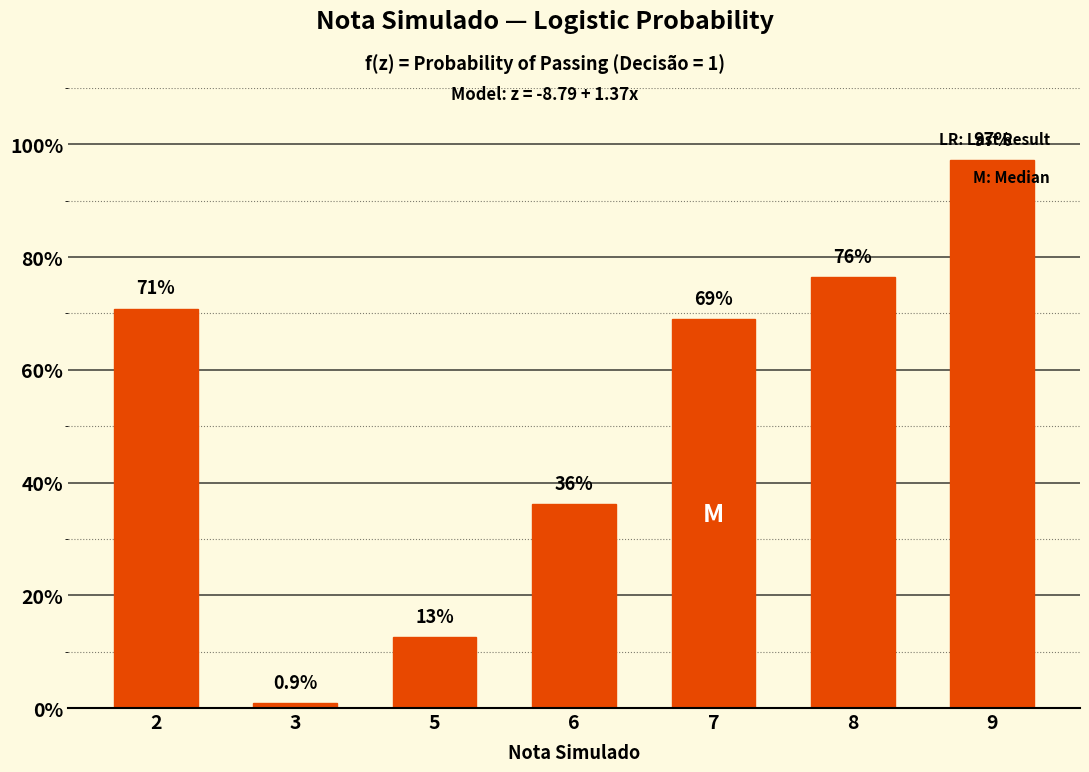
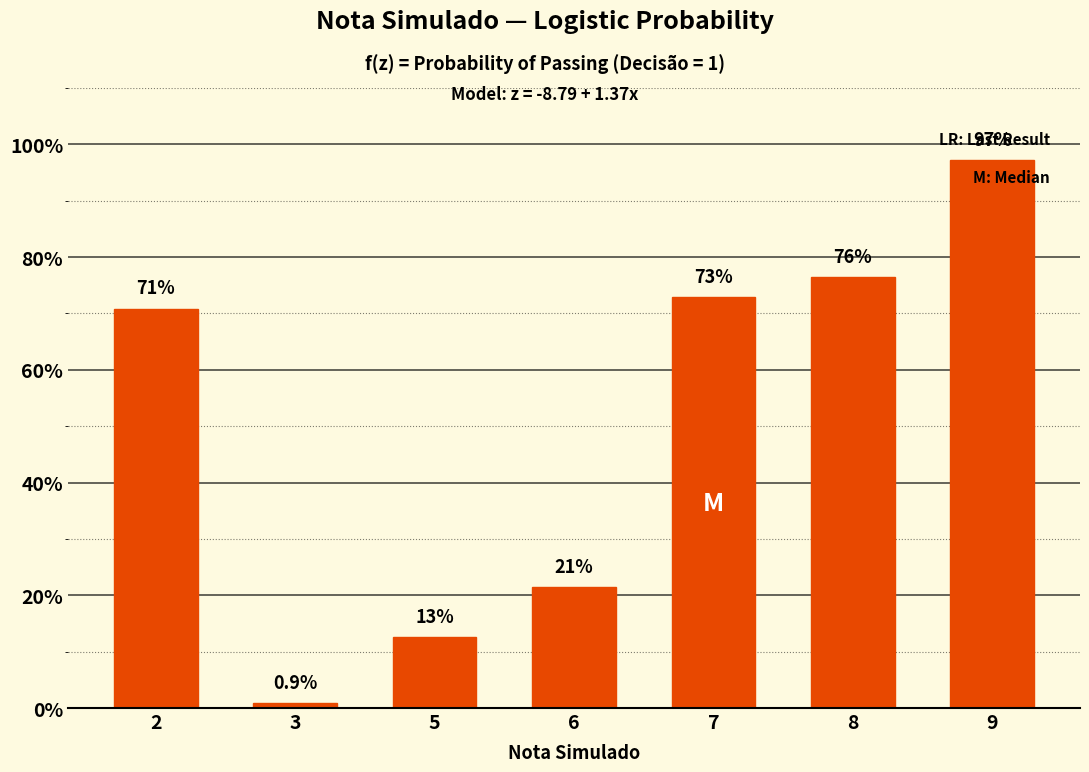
6: 36% -> 21%
7: 69% -> 73%
